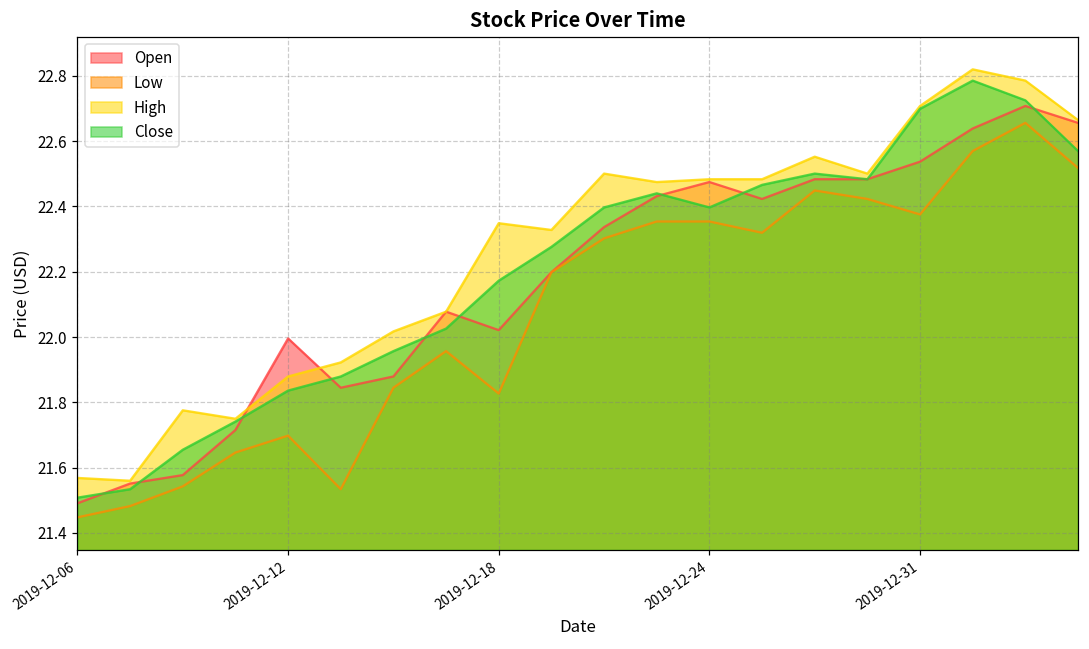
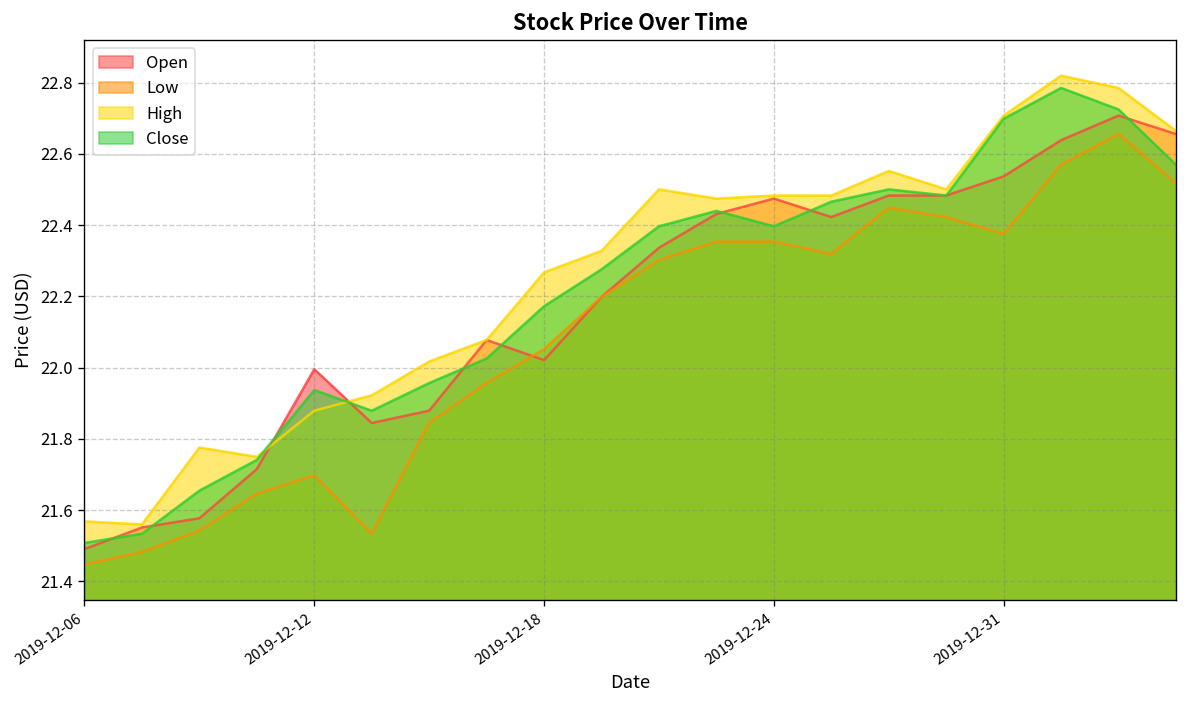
Close, 2019-12-12: 21.84 -> 21.94
Low, 2019-12-18: 21.83 -> 22.05
High, 2019-12-18: 22.35 -> 22.27
